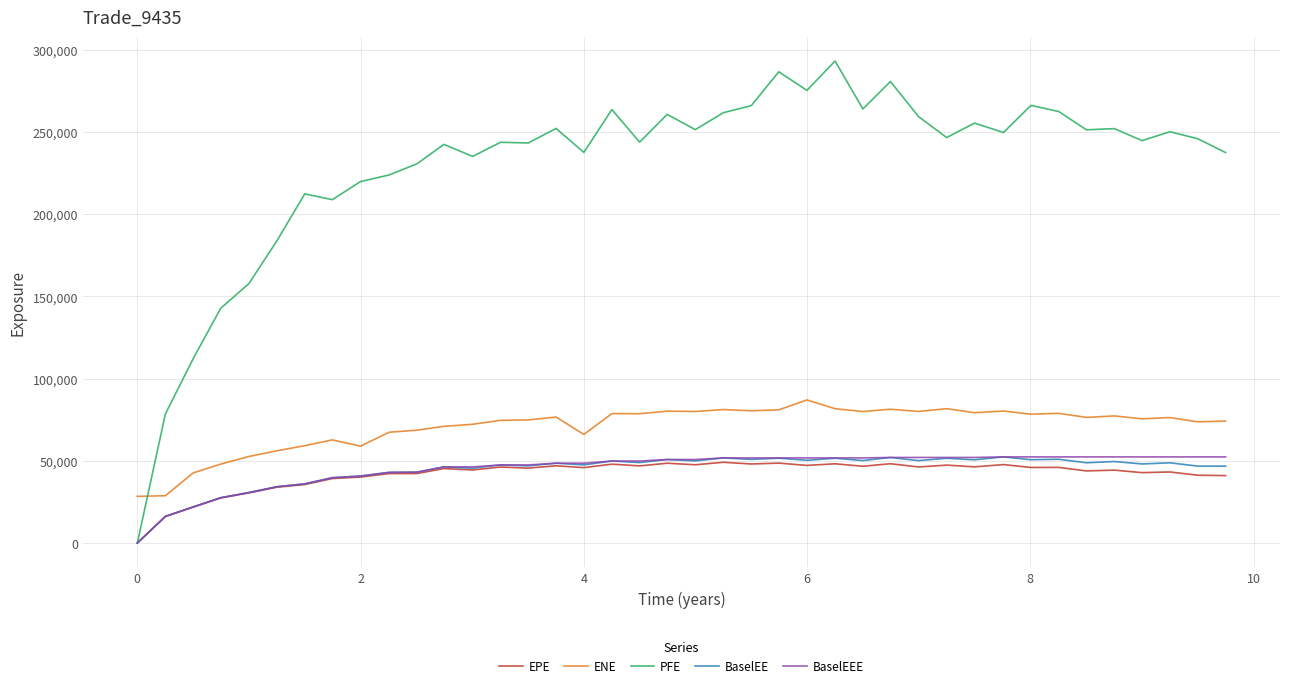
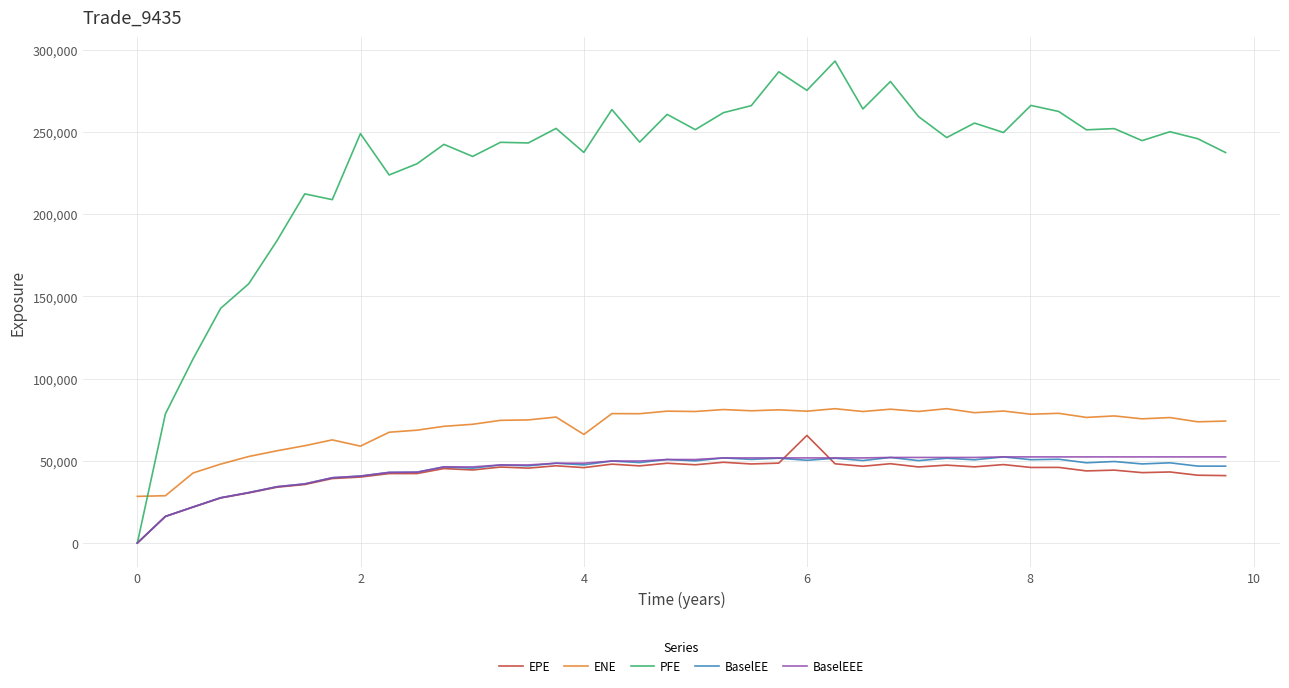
PFE, 2: 220,000 -> 249,000
EPE, 6: 47,000 -> 65,000
ENE, 6: 87,000 -> 80,000
